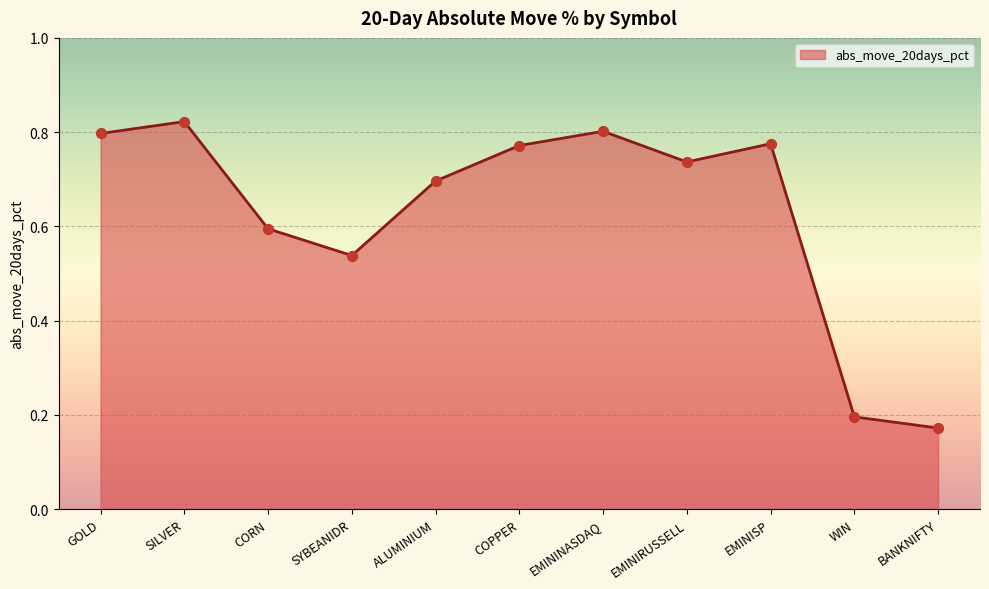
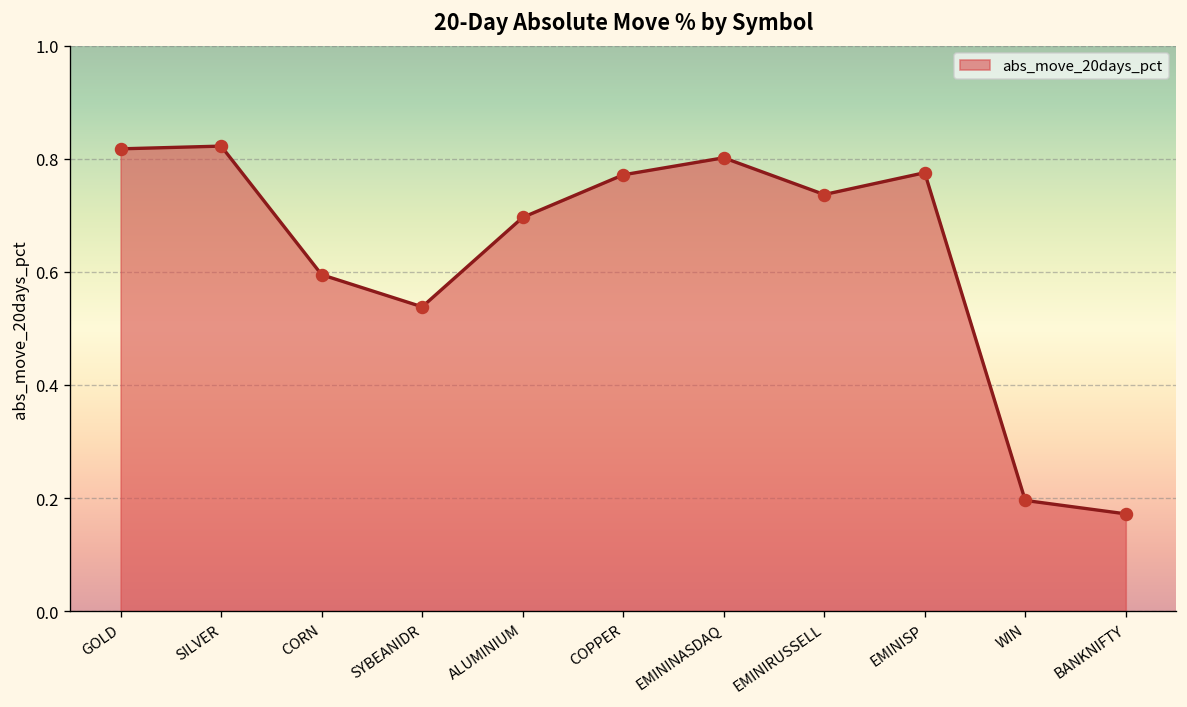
GOLD: 0.80 -> 0.82
